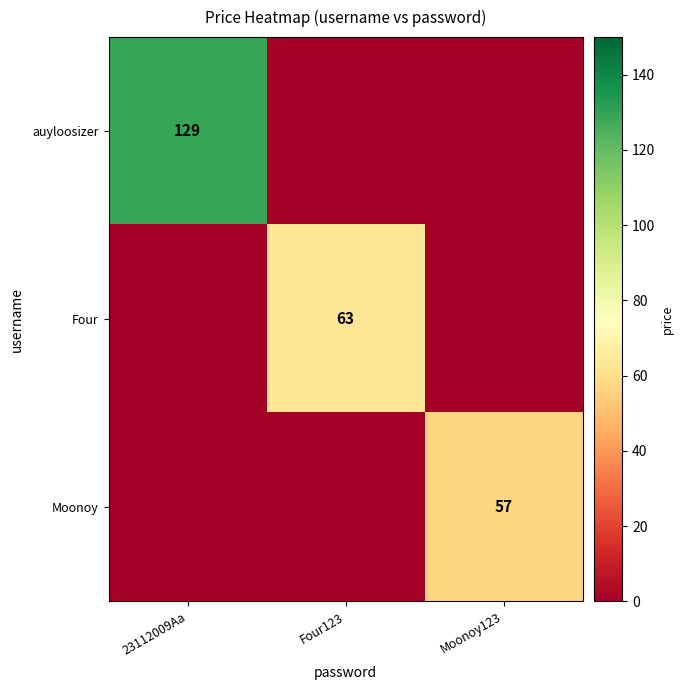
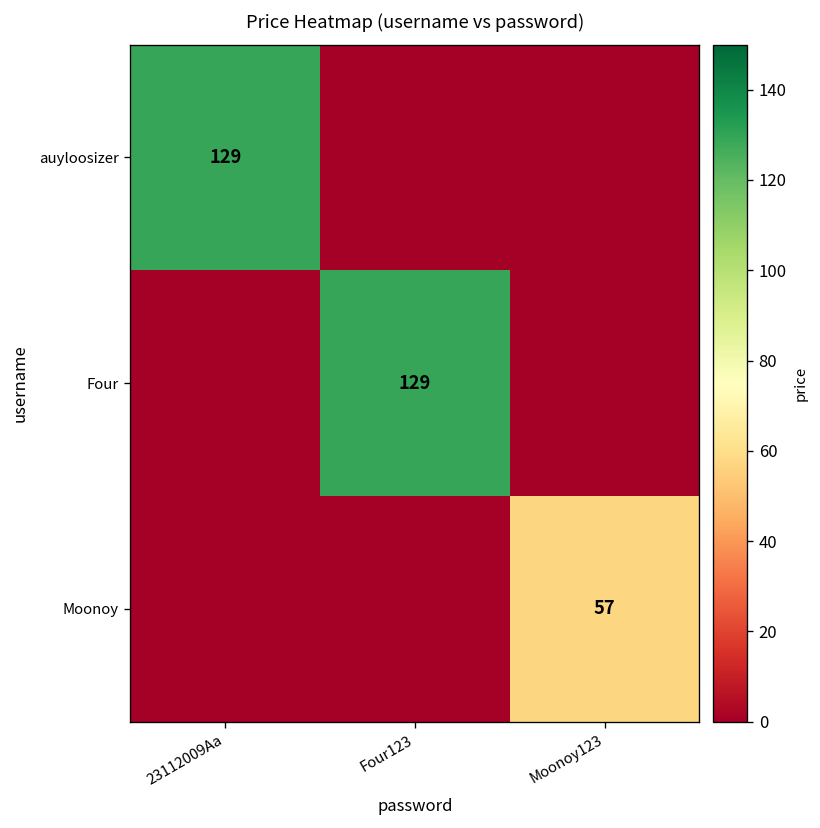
Four, Four123: 63 -> 129
